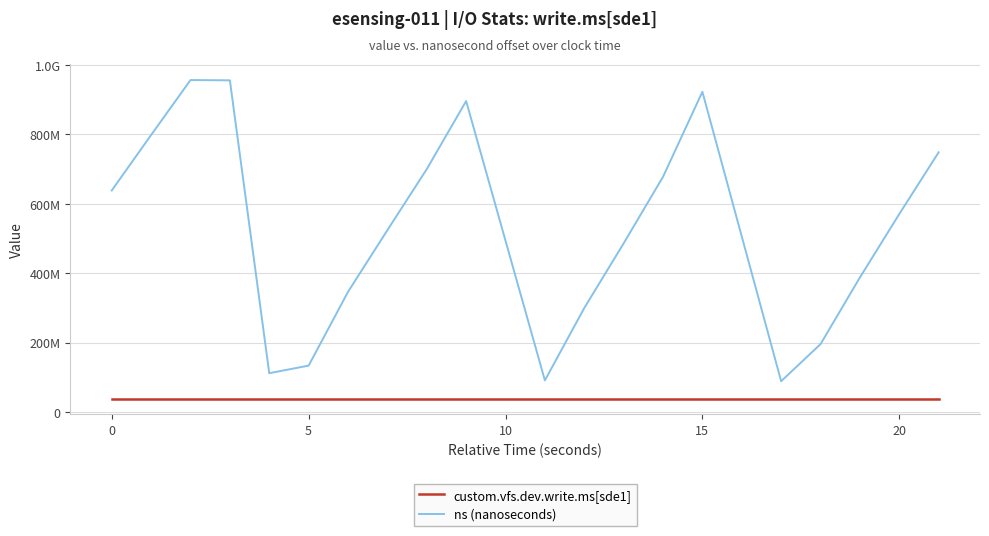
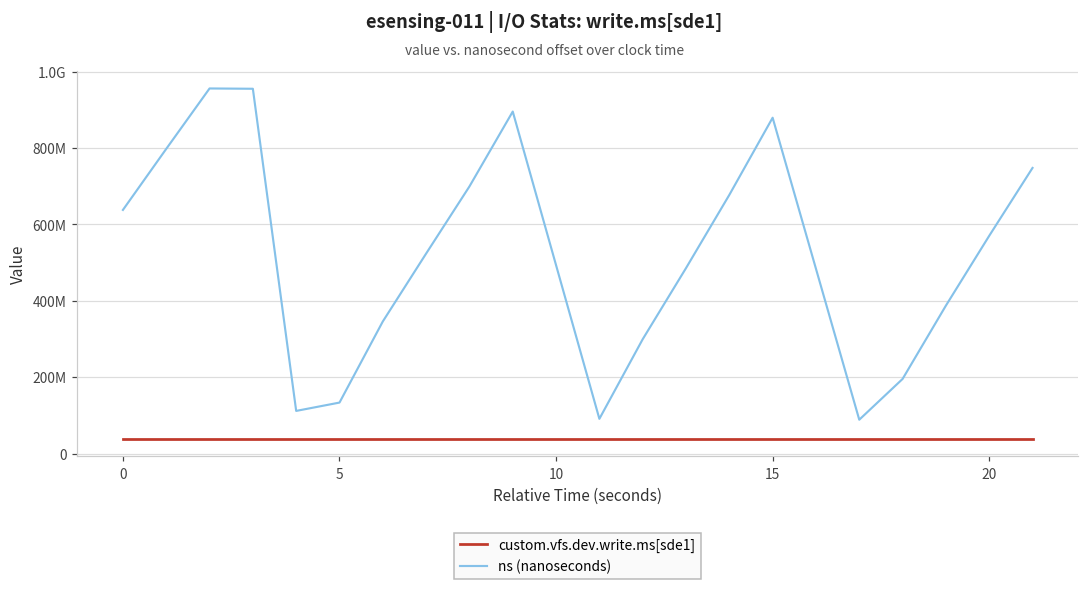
ns (nanoseconds), 15: 920000000 -> 880000000
